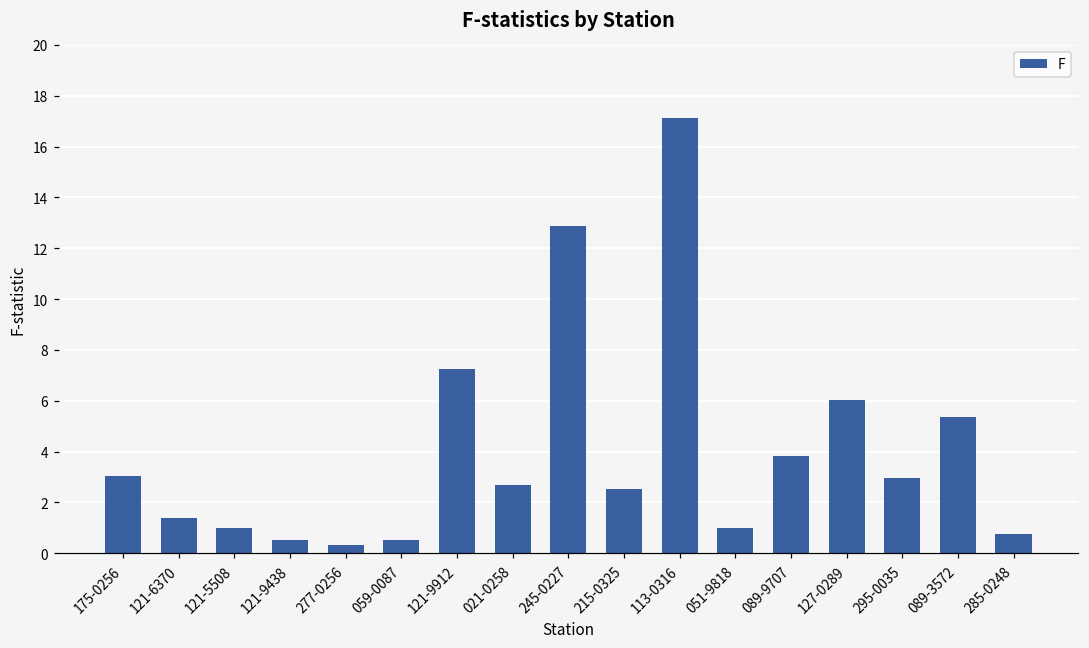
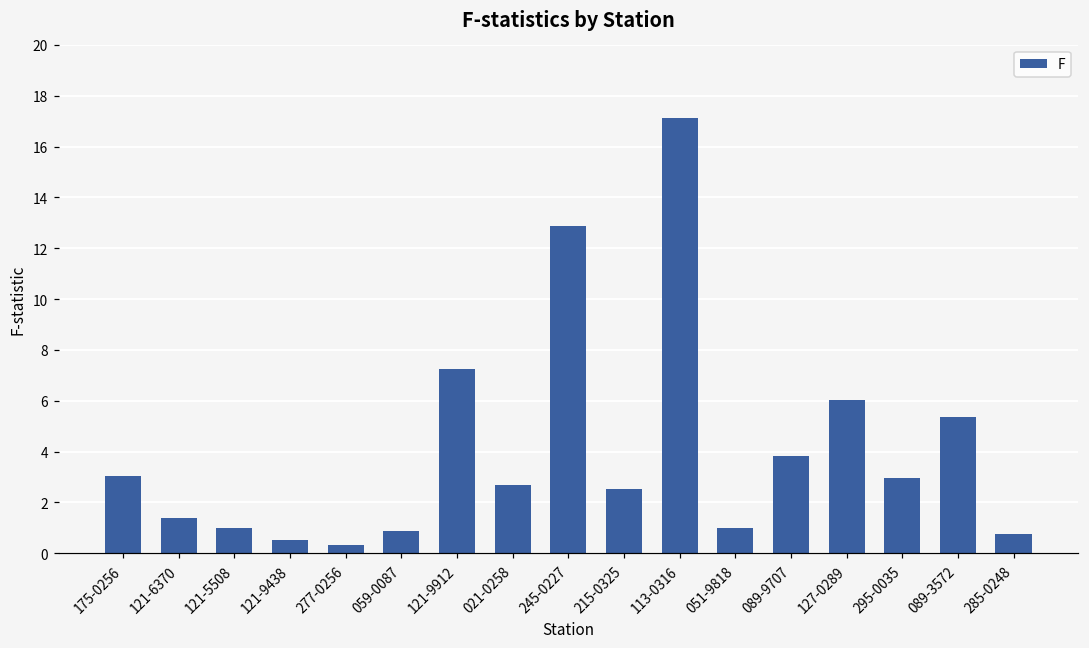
059-0087: 0.5 -> 0.9
